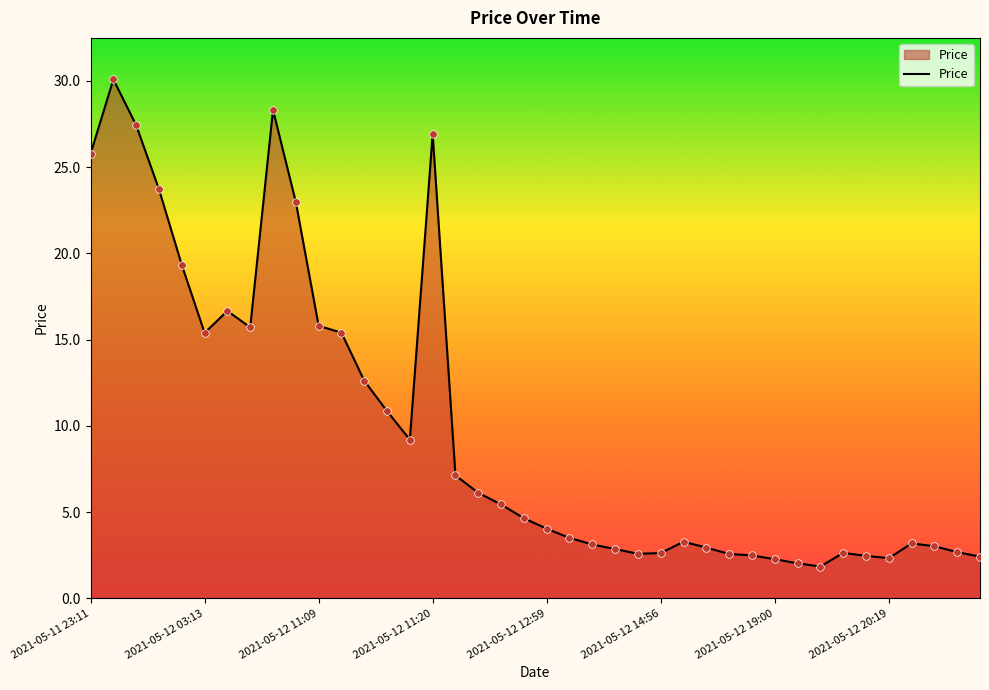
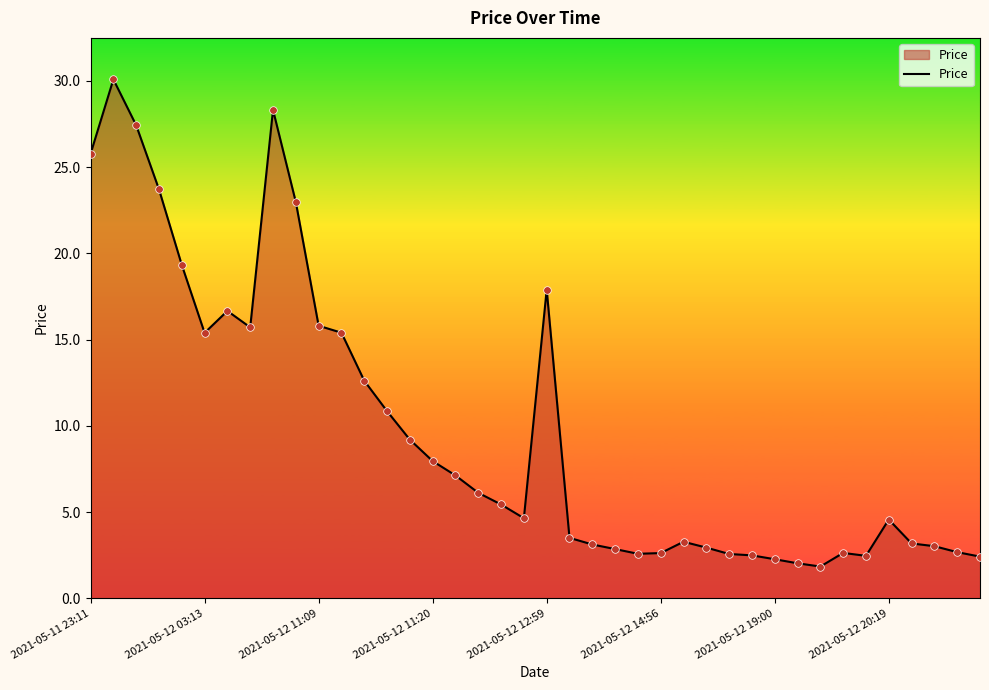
2021-05-12 11:20: 26.9 -> 8.0
2021-05-12 12:59: 4.0 -> 17.9
2021-05-12 20:19: 2.3 -> 4.6
